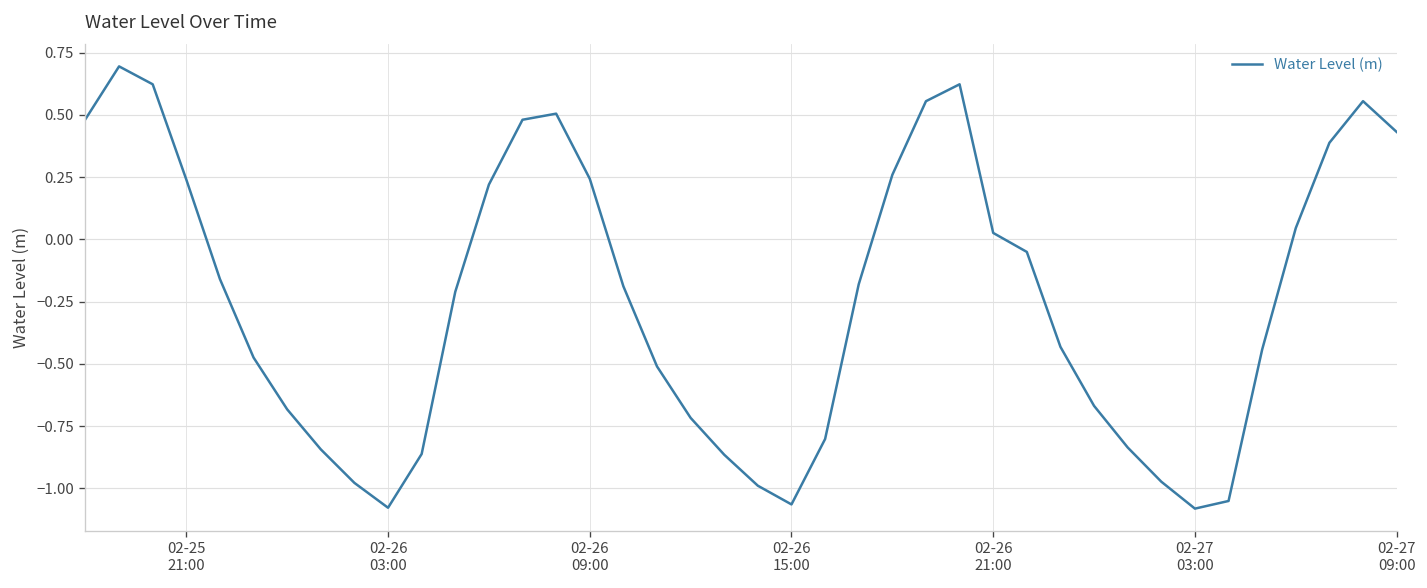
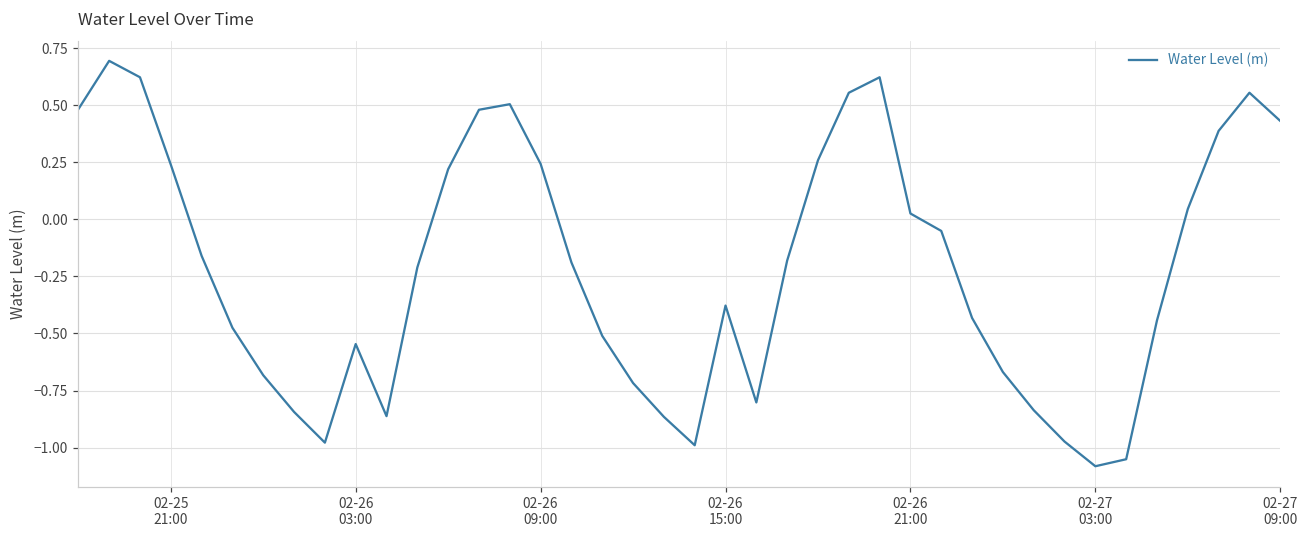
02-26 03:00: -1.08 -> -0.55
02-26 15:00: -1.06 -> -0.38
